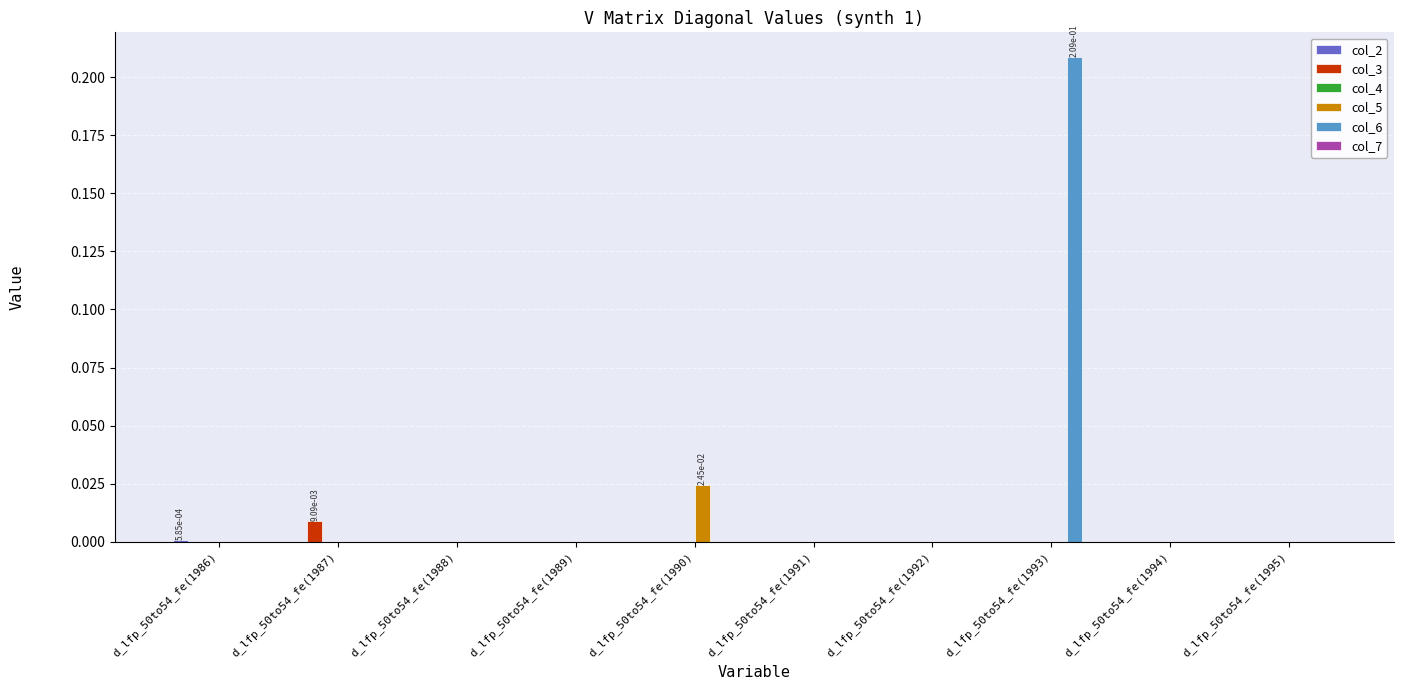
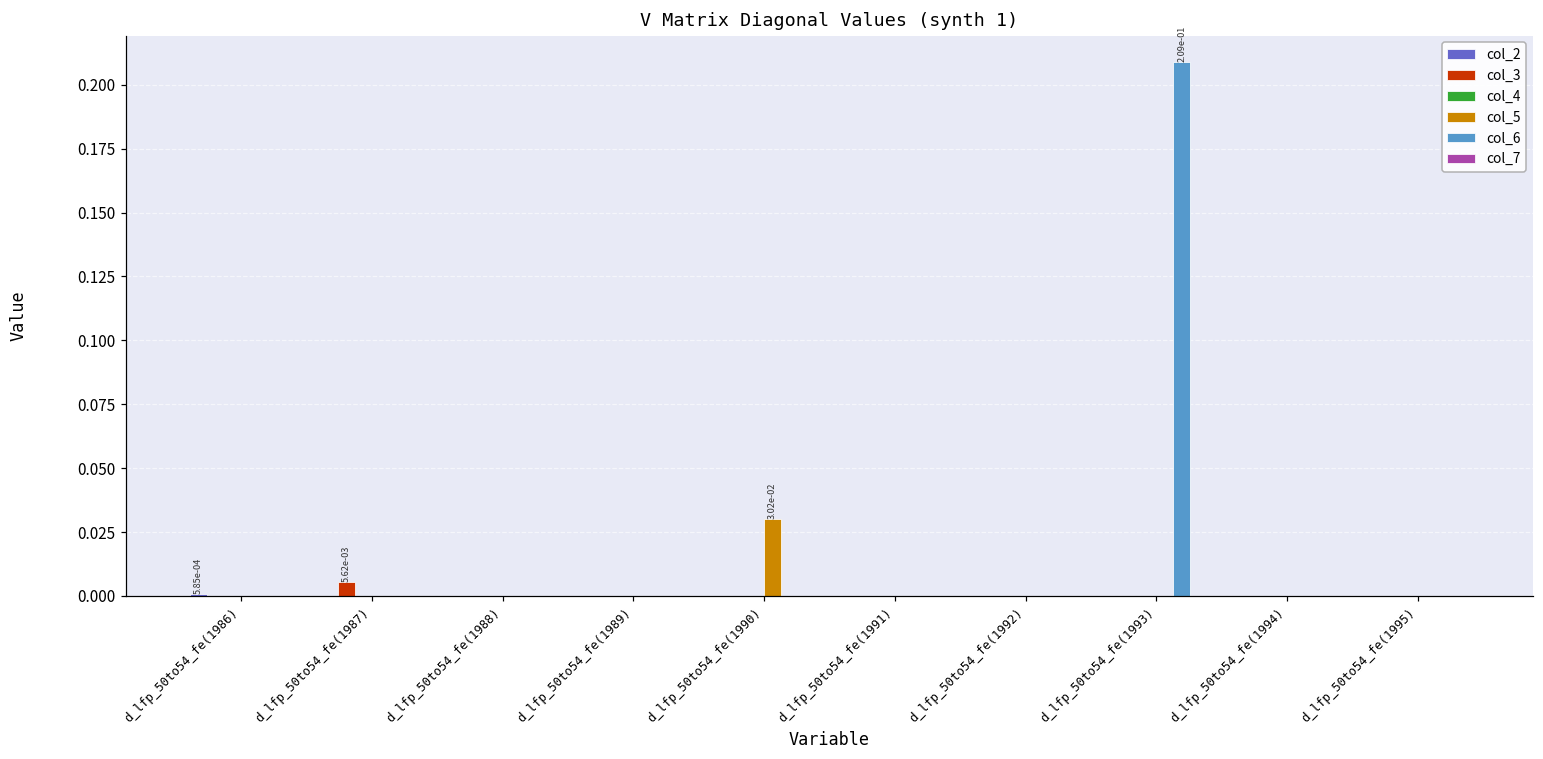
col_3, d_lfp_50to54_fe(1987): 9.09e-03 -> 5.62e-03
col_5, d_lfp_50to54_fe(1990): 2.45e-02 -> 3.02e-02
